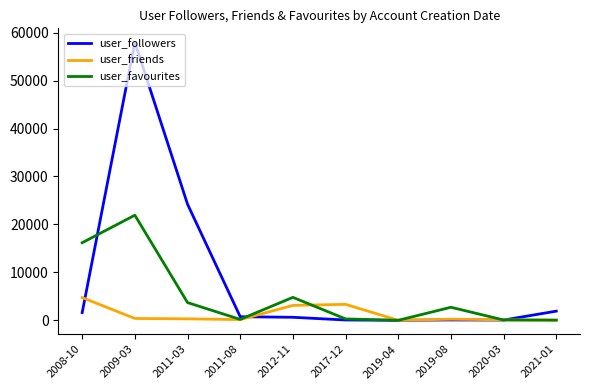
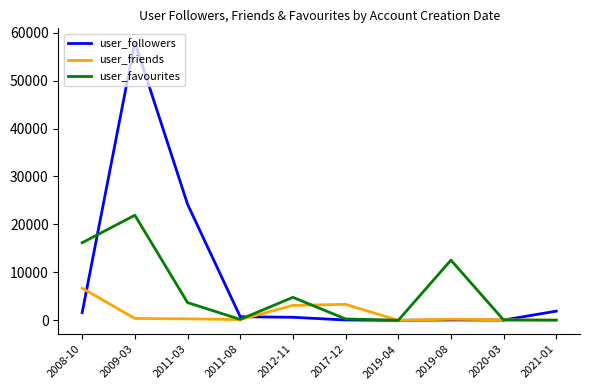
user_friends, 2008-10: 5000 -> 7000
user_favourites, 2019-08: 3000 -> 13000
